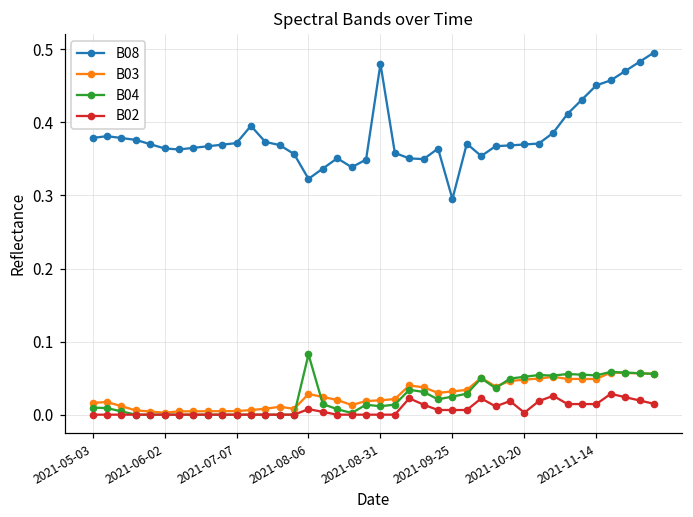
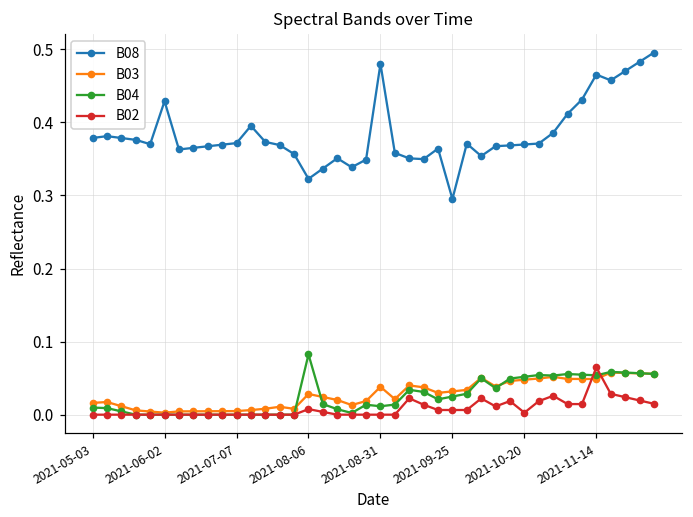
B08, 2021-06-02: 0.36 -> 0.43
B03, 2021-08-31: 0.02 -> 0.04
B08, 2021-11-14: 0.45 -> 0.47
B02, 2021-11-14: 0.01 -> 0.06
